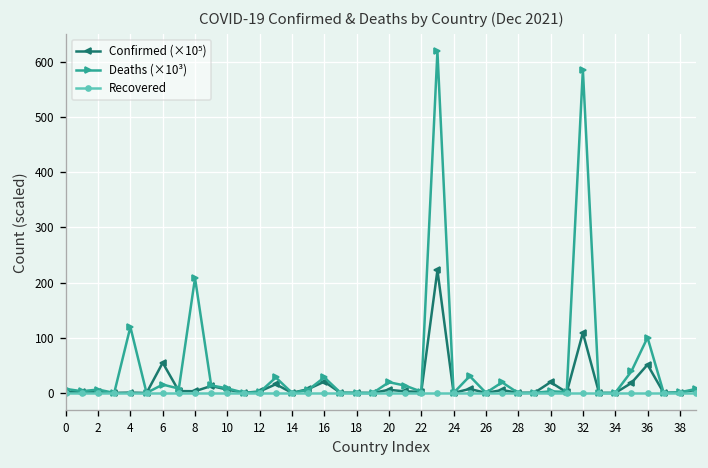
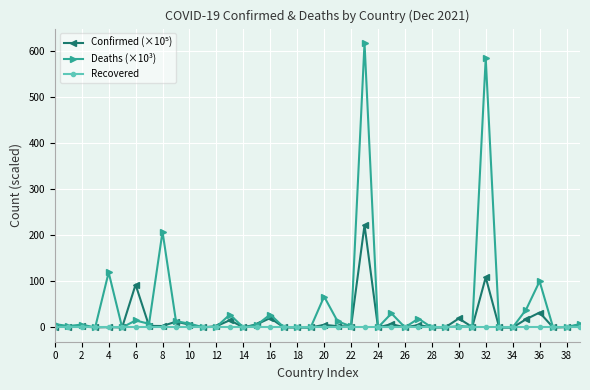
Confirmed (×10⁵), 6: 50 -> 90
Deaths (×10³), 20: 20 -> 70
Confirmed (×10⁵), 36: 50 -> 30
